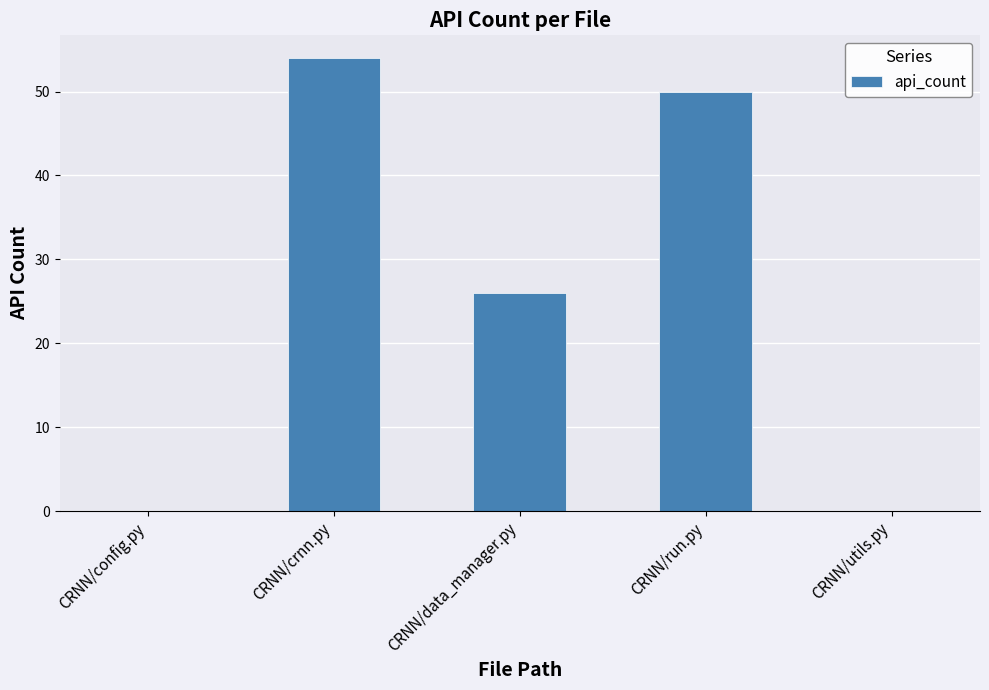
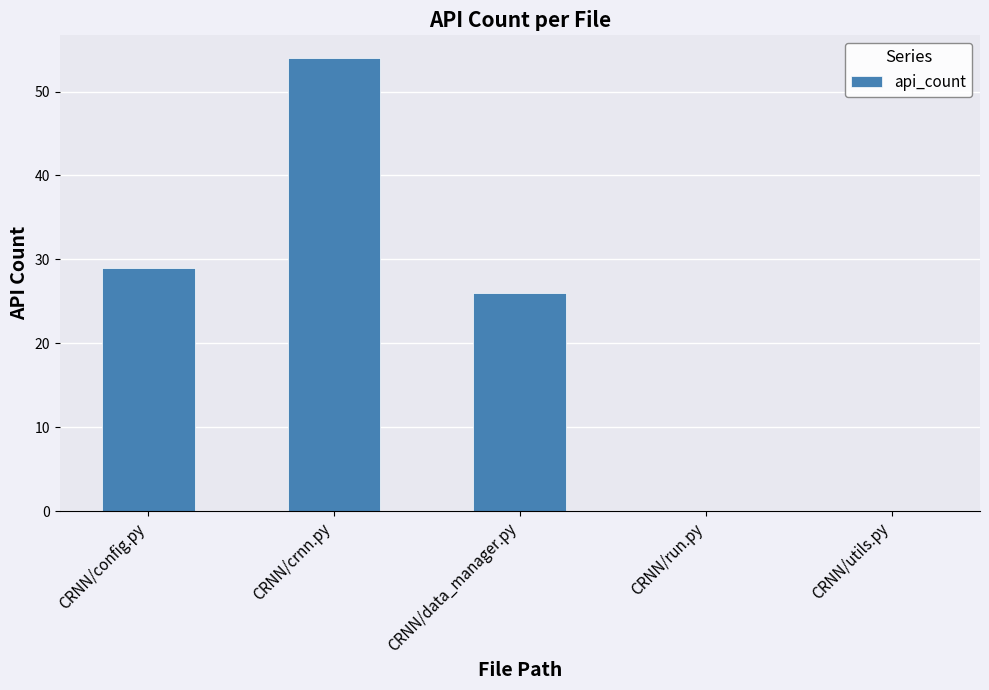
CRNN/config.py: 0 -> 29
CRNN/run.py: 50 -> 0
